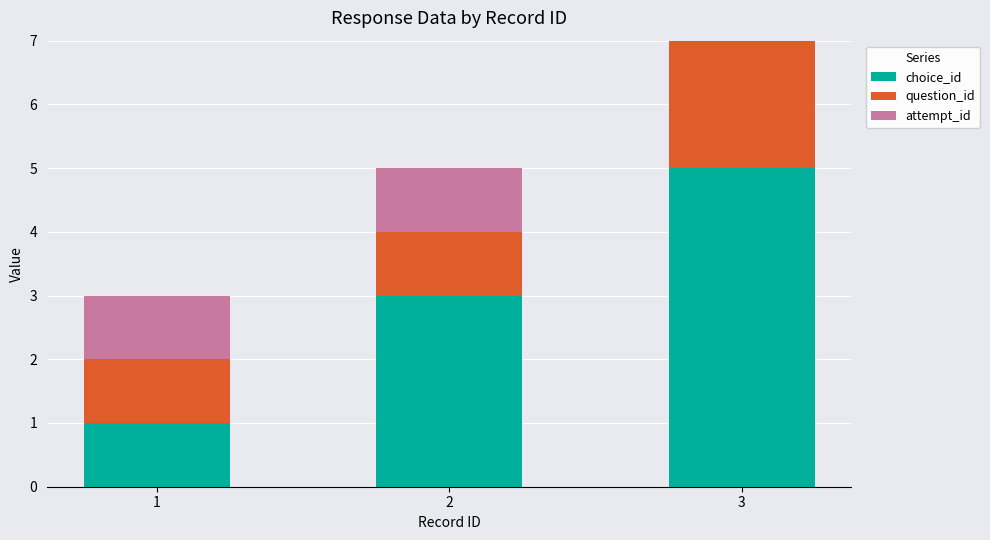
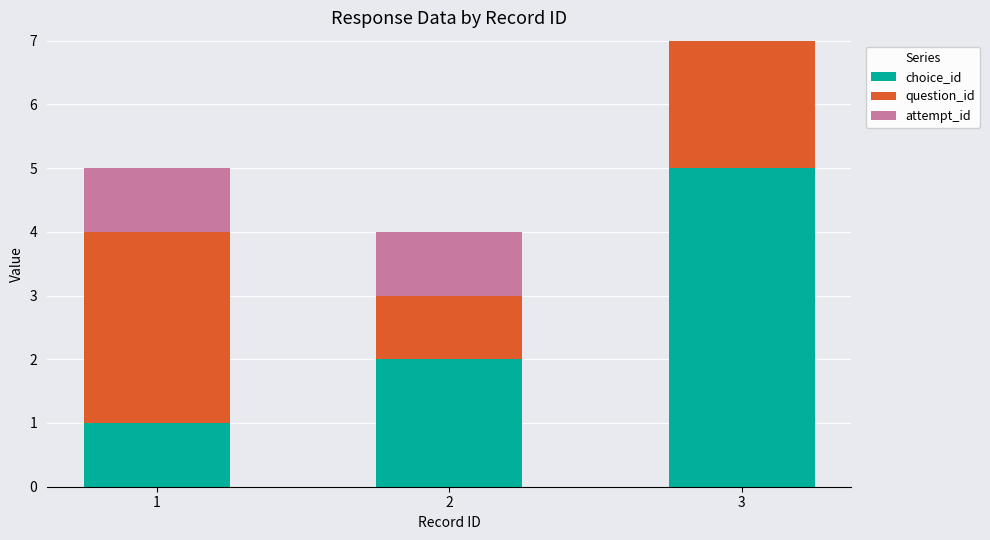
question_id, 1: 1 -> 3
choice_id, 2: 3 -> 2
